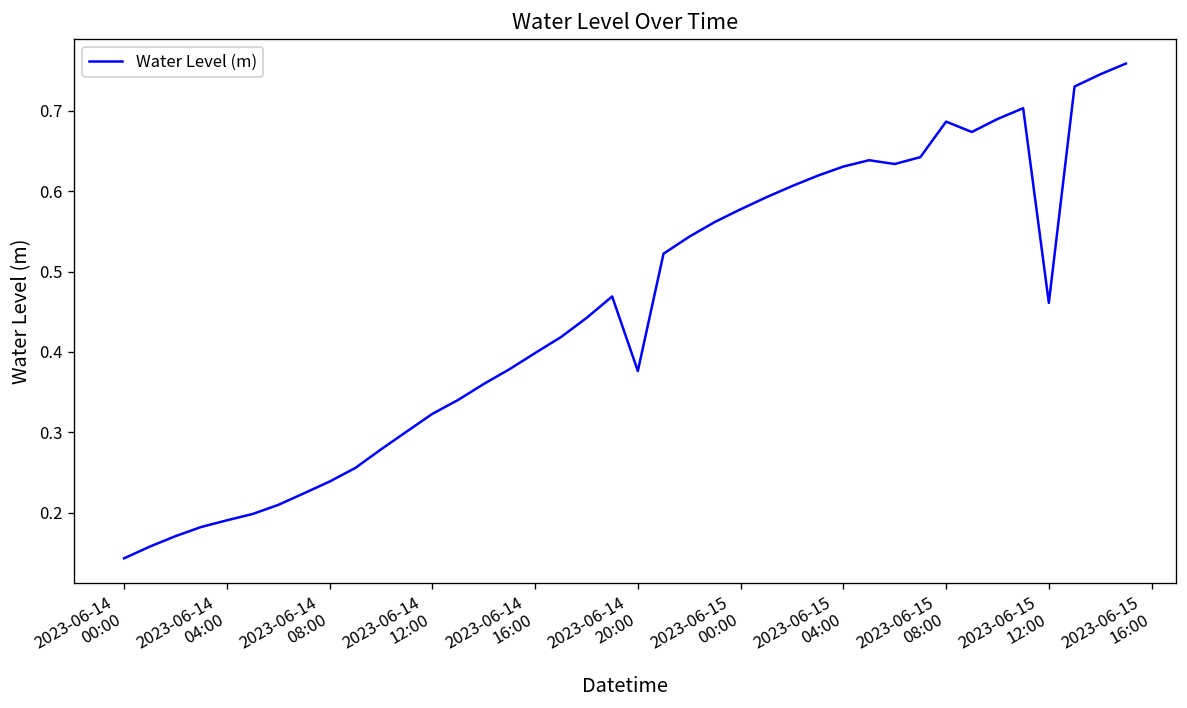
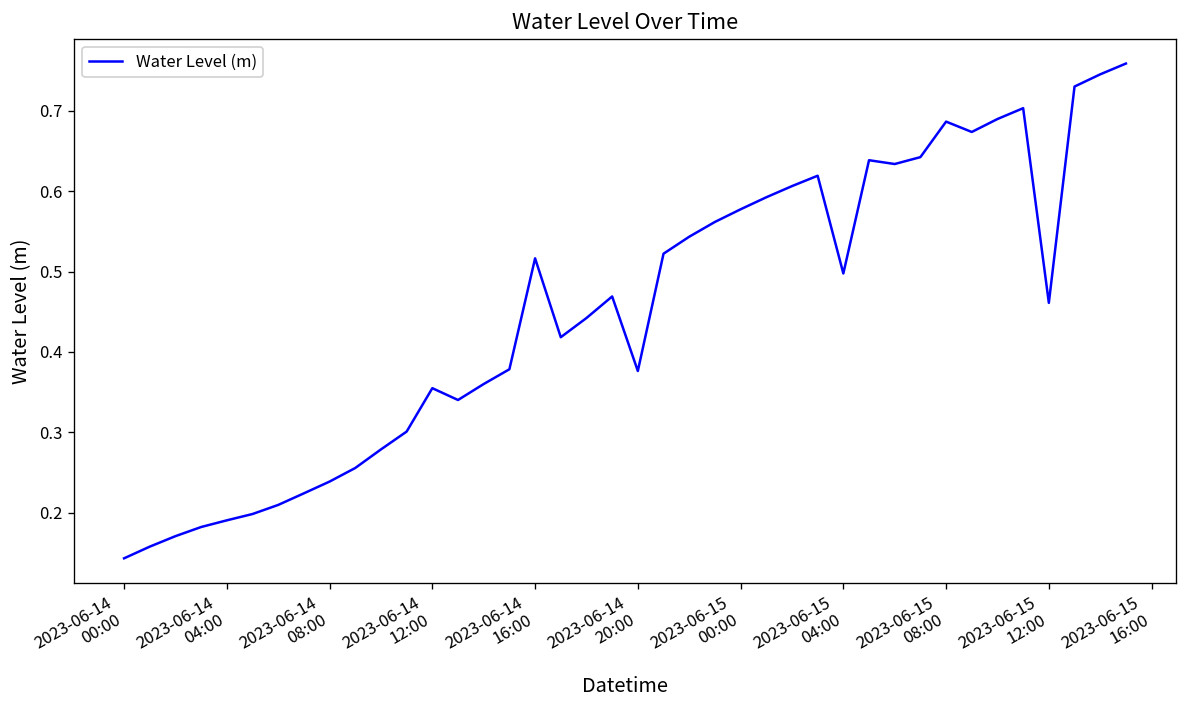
2023-06-14 12:00: 0.32 -> 0.35
2023-06-14 16:00: 0.40 -> 0.52
2023-06-15 04:00: 0.63 -> 0.50
